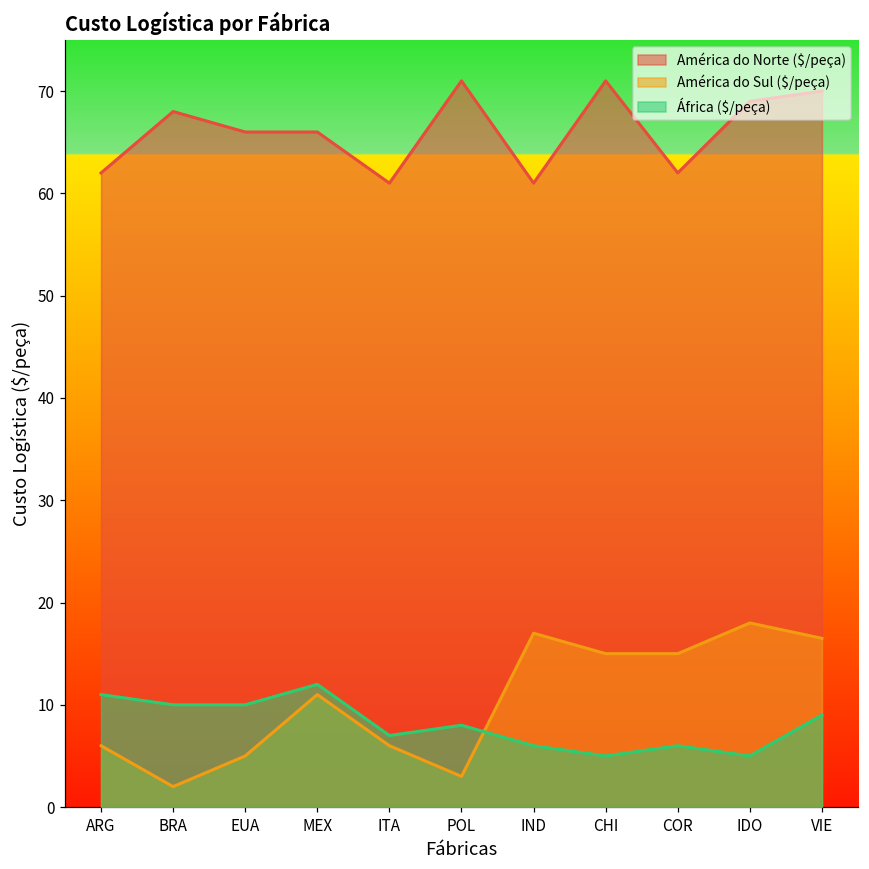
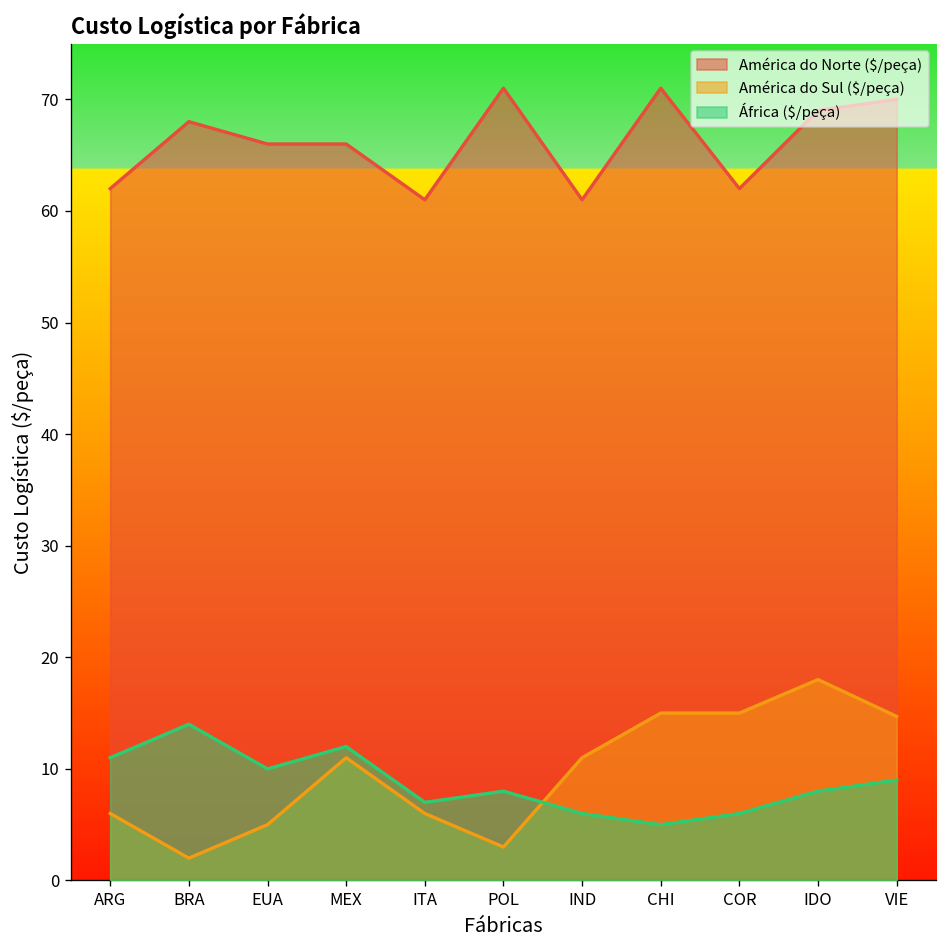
África ($/peça), BRA: 10 -> 14
América do Sul ($/peça), IND: 17 -> 11
África ($/peça), IDO: 5 -> 8
América do Sul ($/peça), VIE: 17 -> 15
